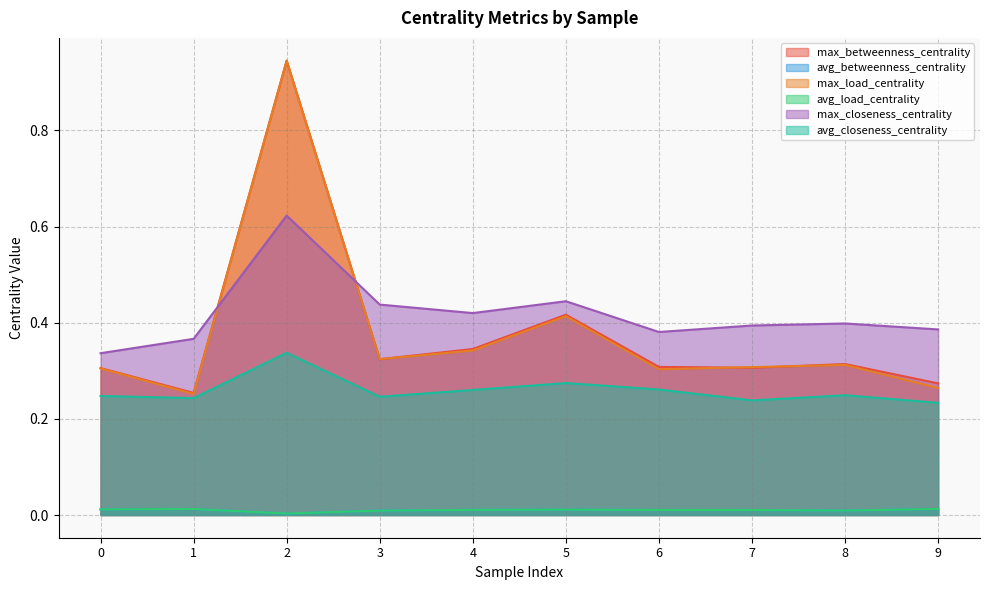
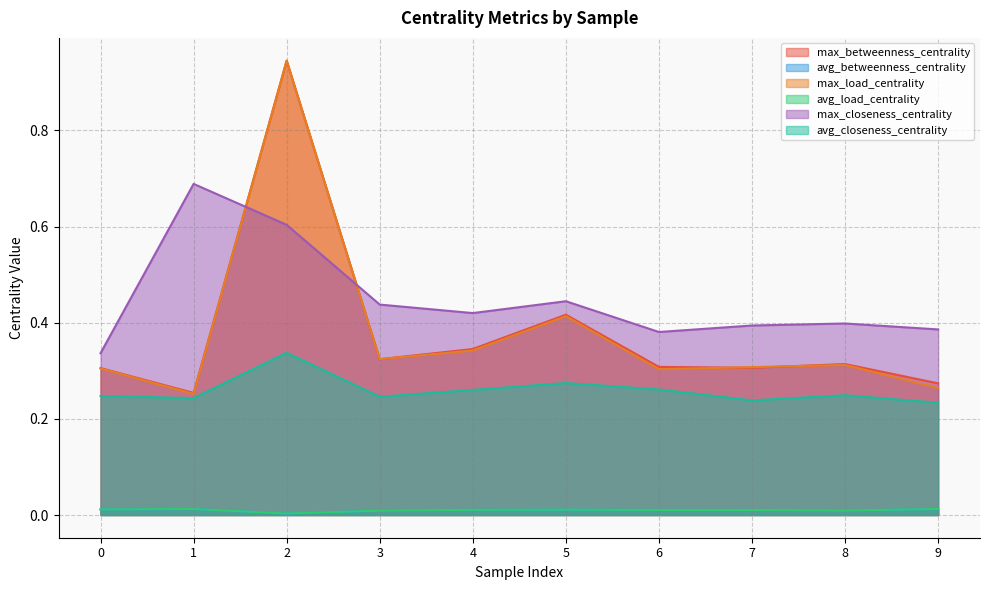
max_closeness_centrality, 1: 0.37 -> 0.69
max_closeness_centrality, 2: 0.62 -> 0.60
